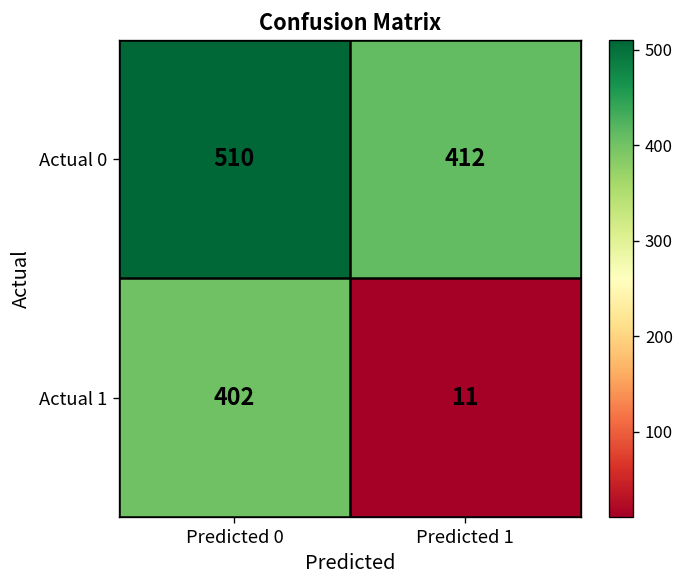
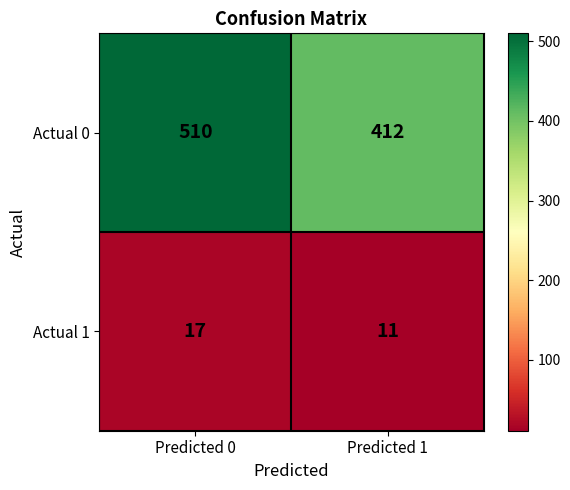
Actual 1, Predicted 0: 402 -> 17
